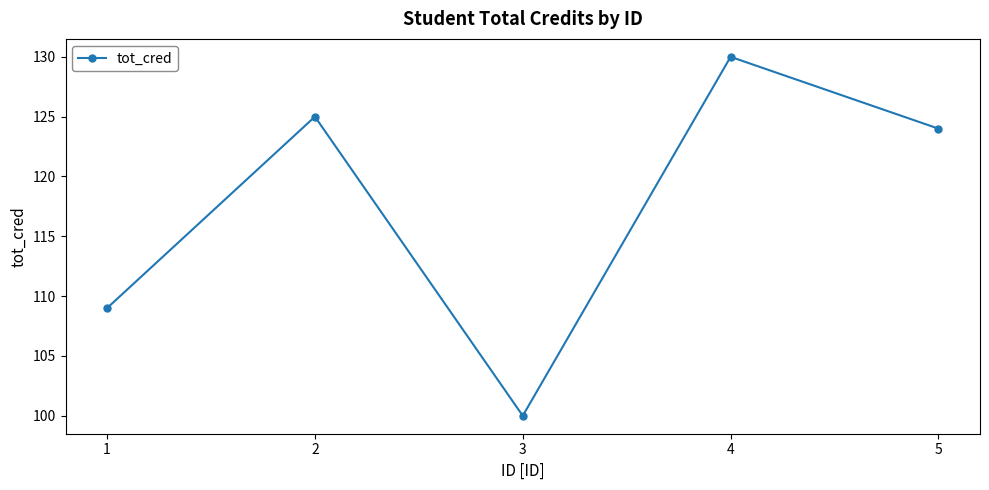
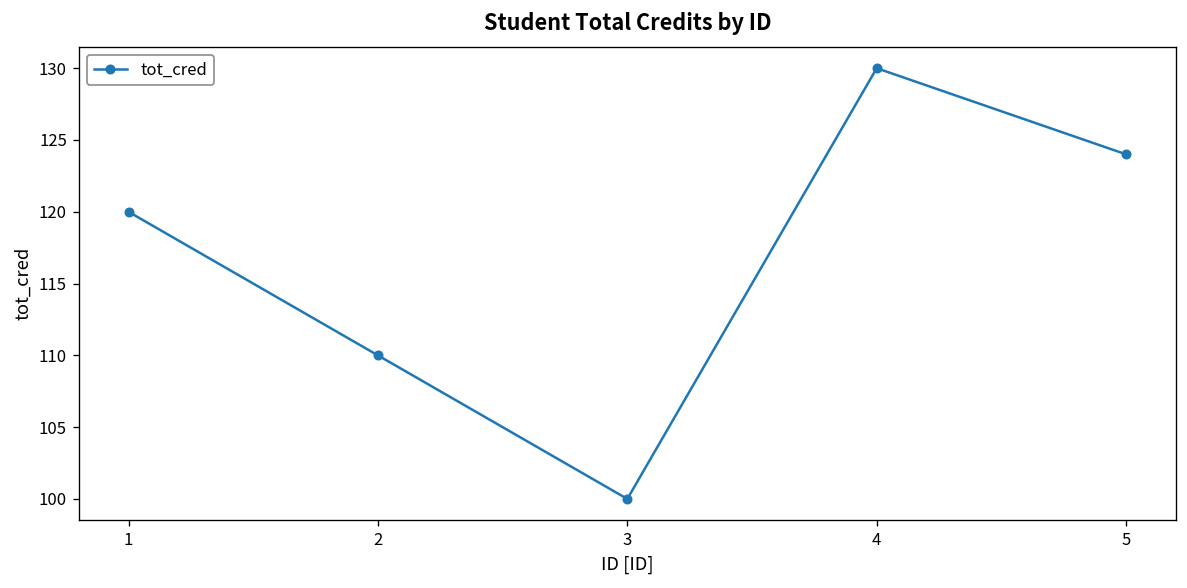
1: 109 -> 120
2: 125 -> 110
